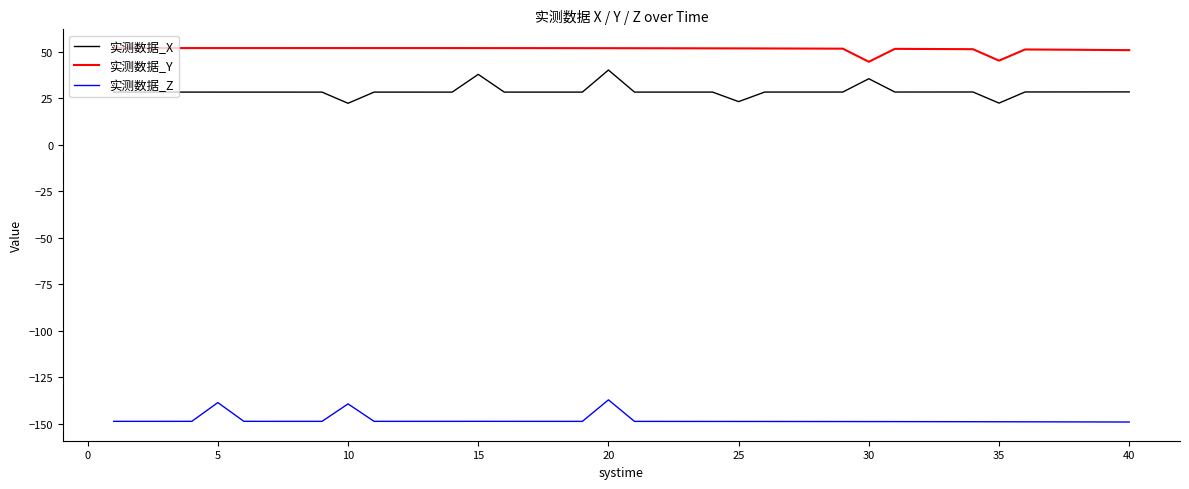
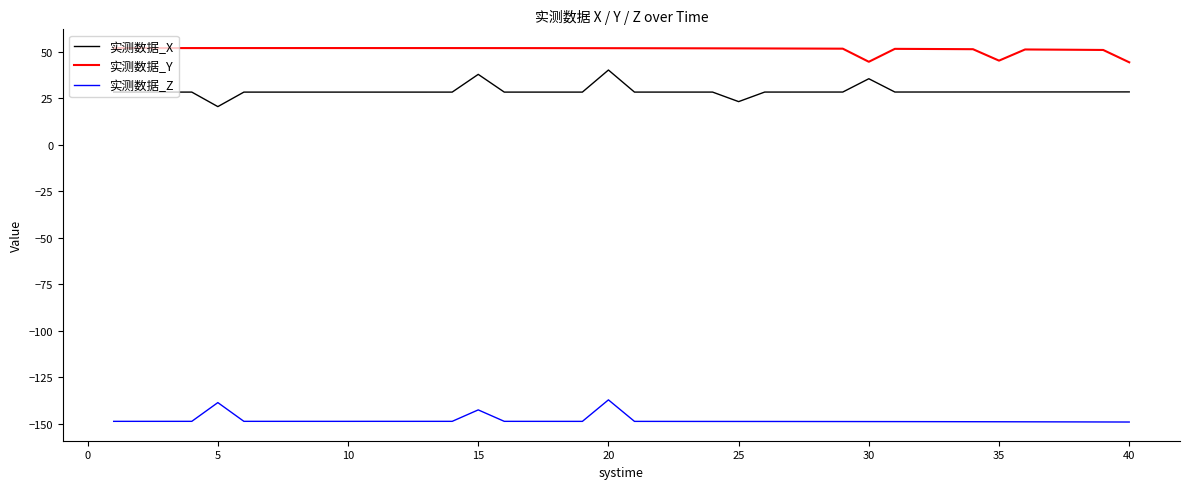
实测数据_X, 5: 28 -> 20
实测数据_X, 10: 22 -> 28
实测数据_Z, 10: -139 -> -149
实测数据_Z, 15: -149 -> -143
实测数据_X, 35: 22 -> 28
实测数据_Y, 40: 51 -> 44
